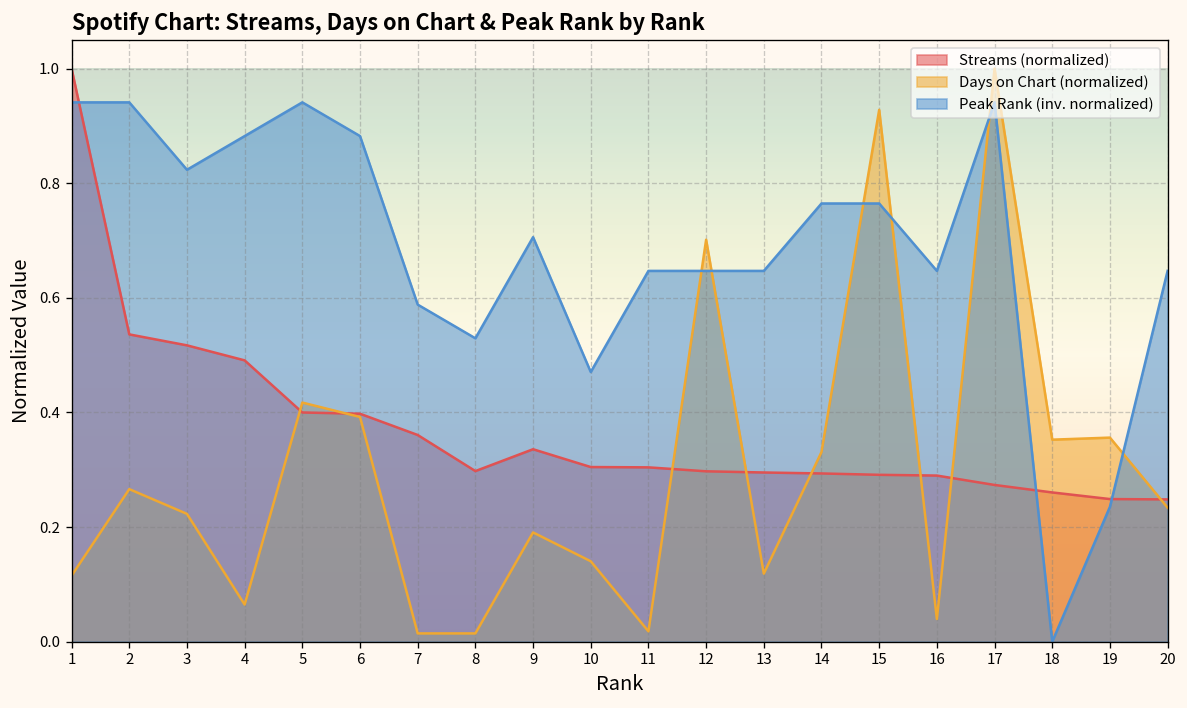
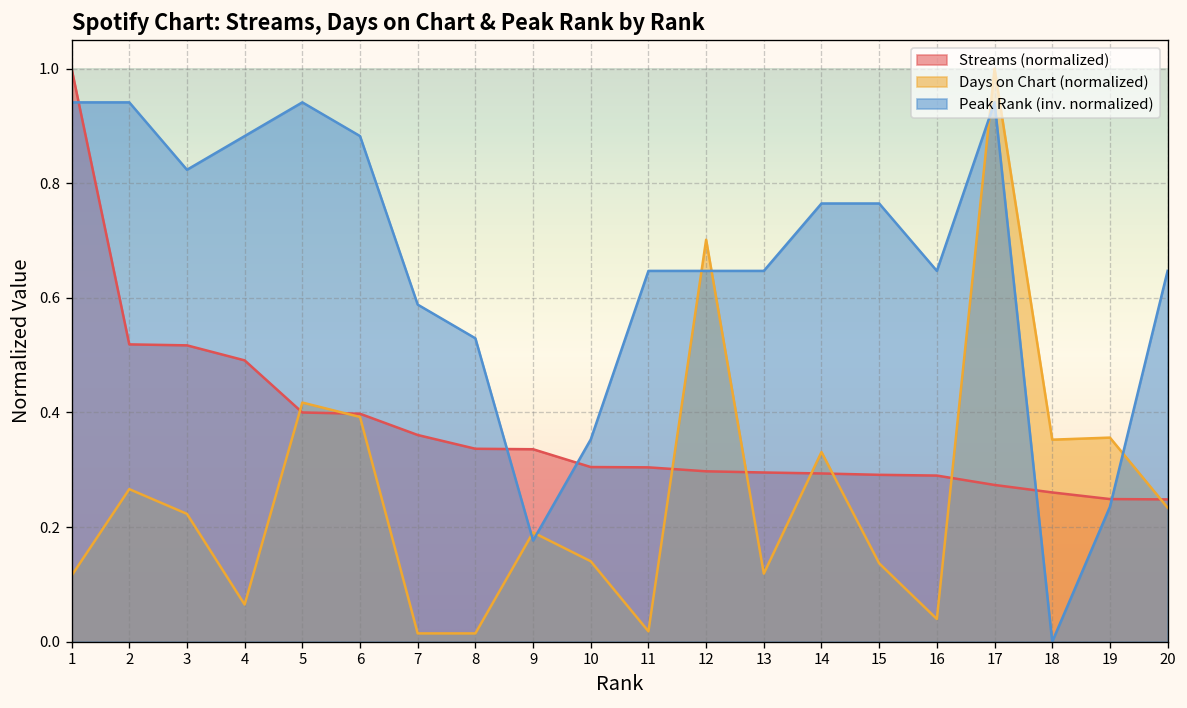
Streams (normalized), 2: 0.54 -> 0.52
Streams (normalized), 8: 0.30 -> 0.34
Peak Rank (inv. normalized), 9: 0.71 -> 0.18
Peak Rank (inv. normalized), 10: 0.47 -> 0.35
Days on Chart (normalized), 15: 0.93 -> 0.14
